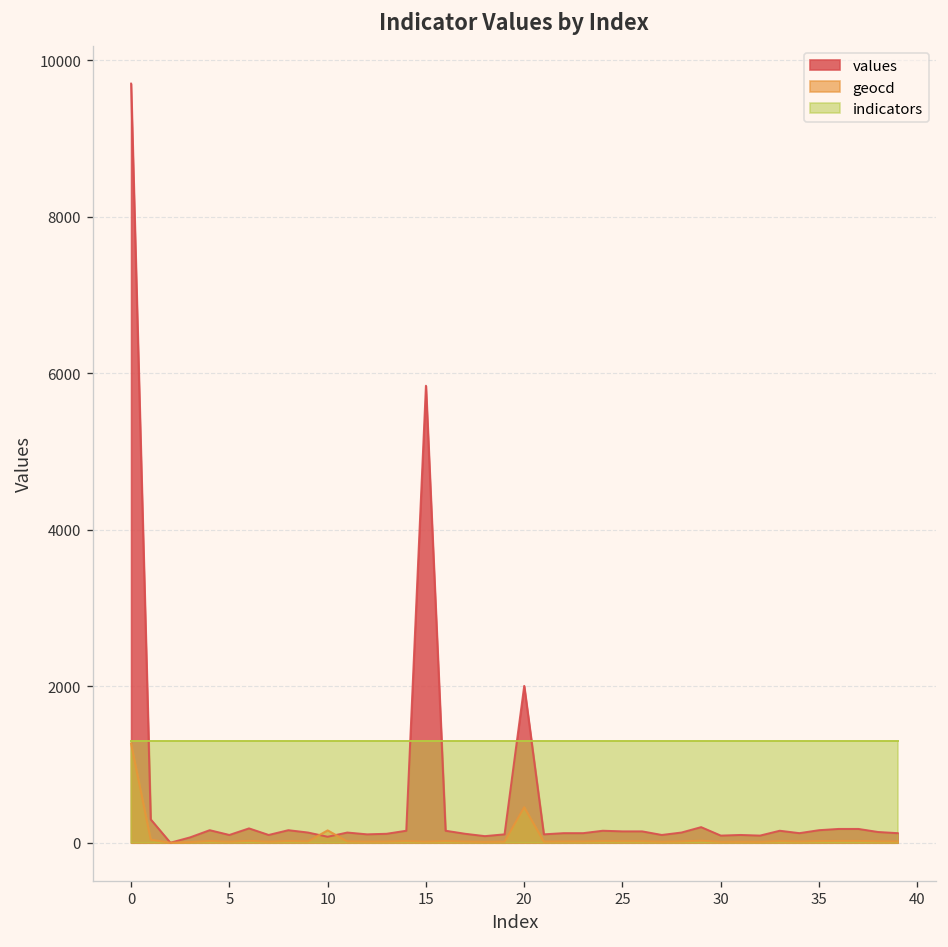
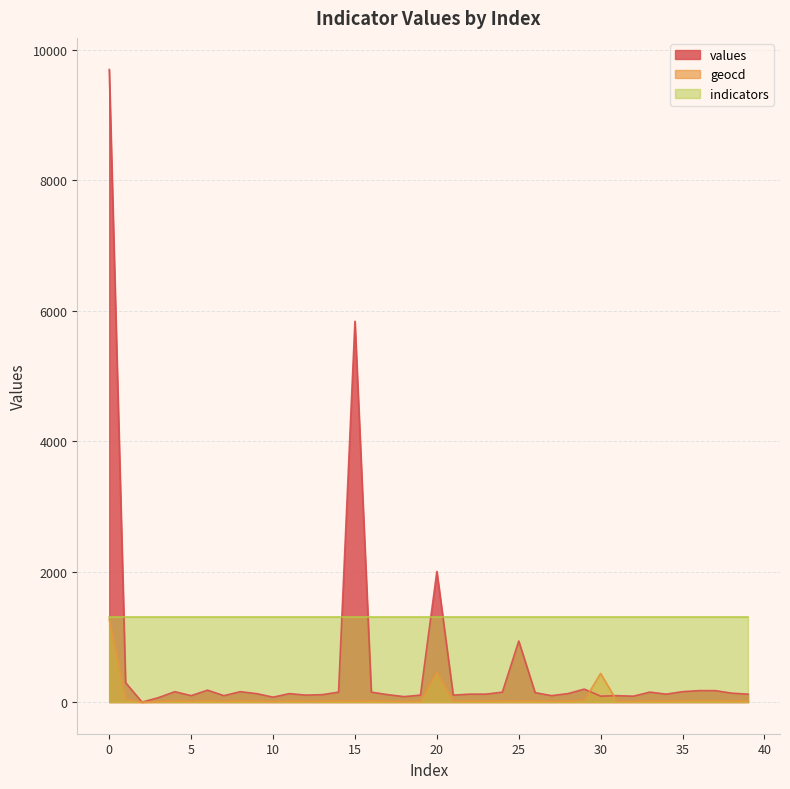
geocd, 10: 200 -> 0
values, 25: 100 -> 900
geocd, 30: 0 -> 400
